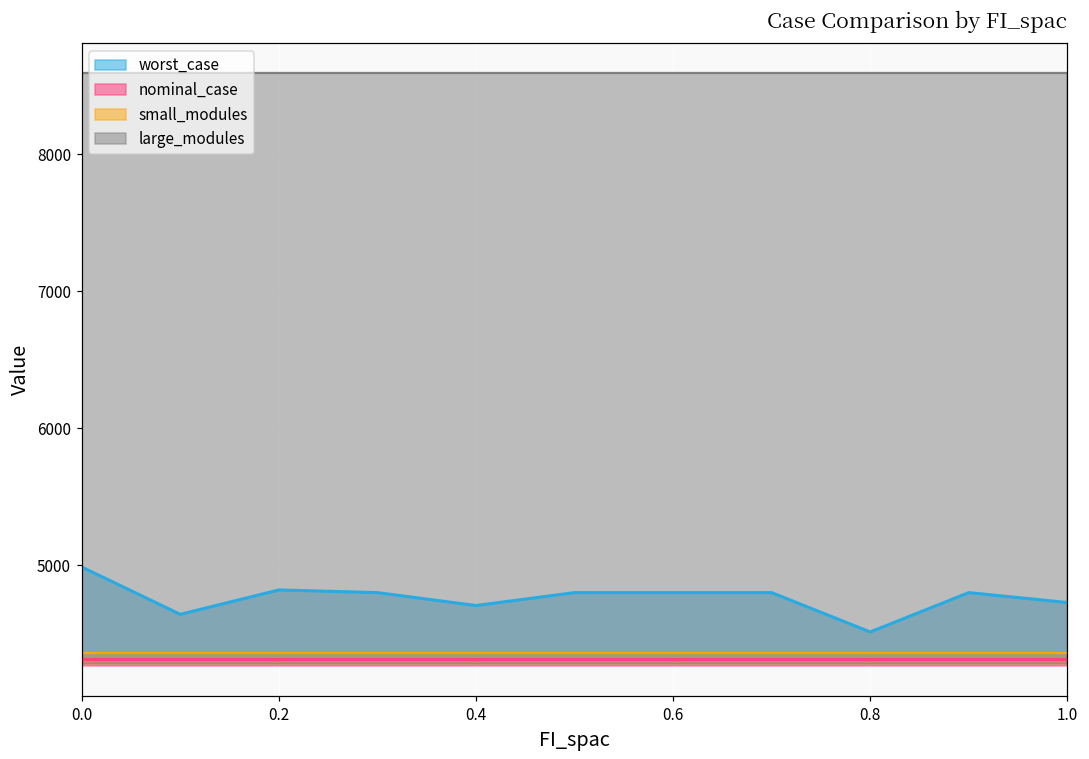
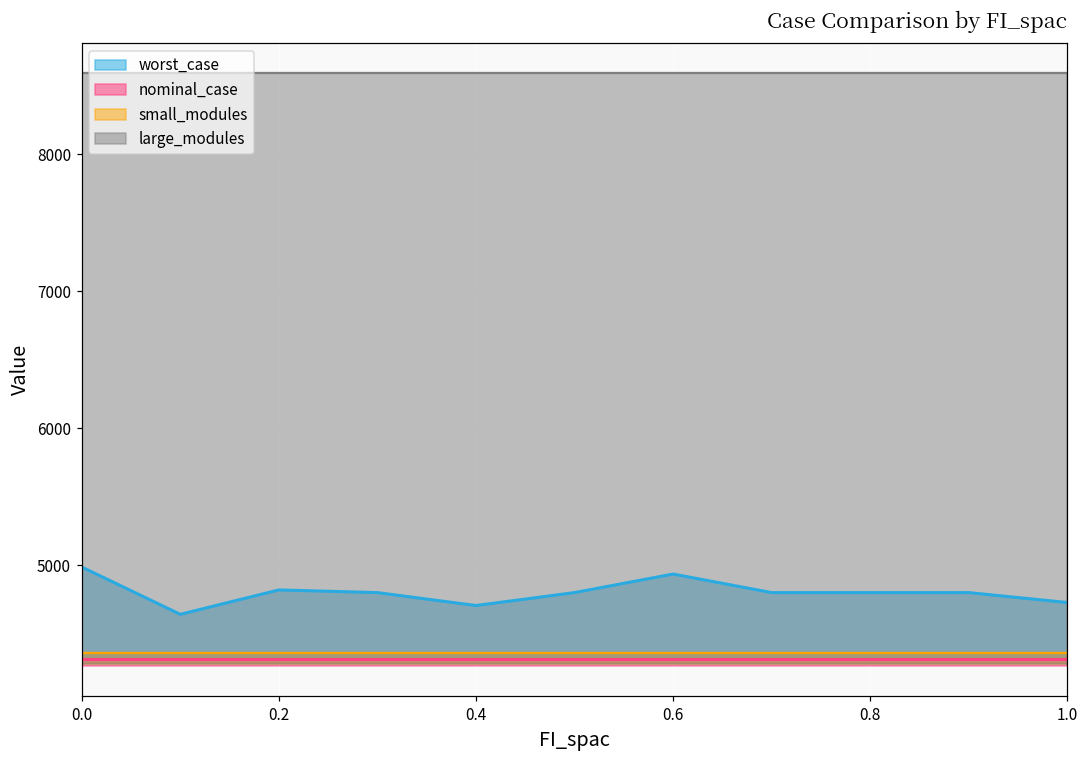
worst_case, 0.6: 4800 -> 4940
worst_case, 0.8: 4510 -> 4800
